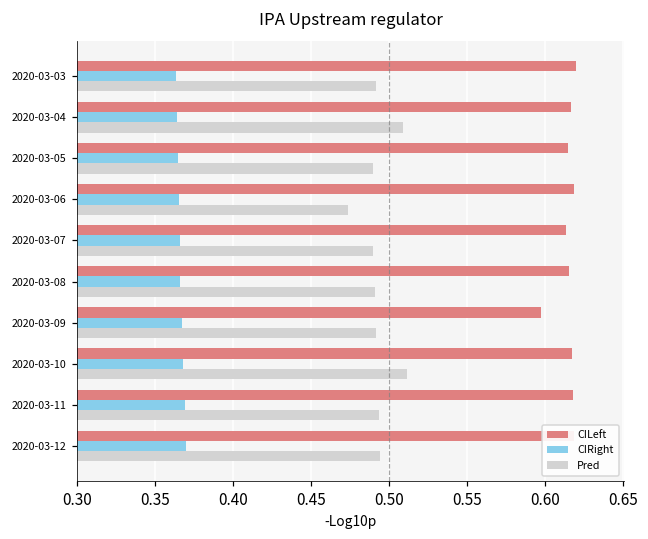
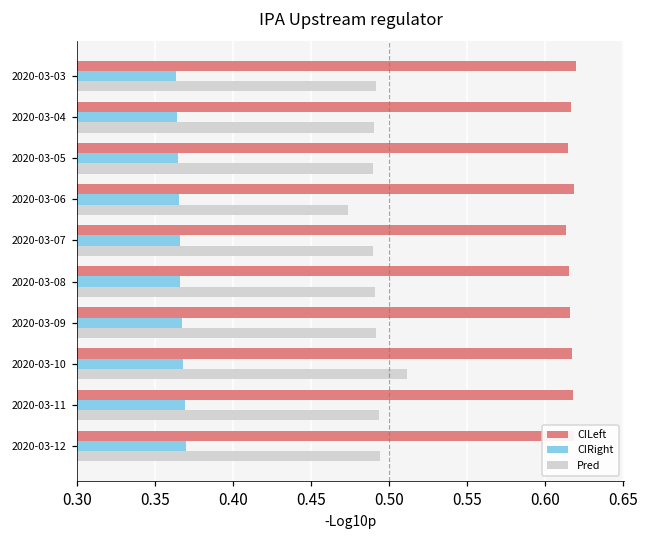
Pred, 2020-03-04: 0.509 -> 0.490
CILeft, 2020-03-09: 0.598 -> 0.616
